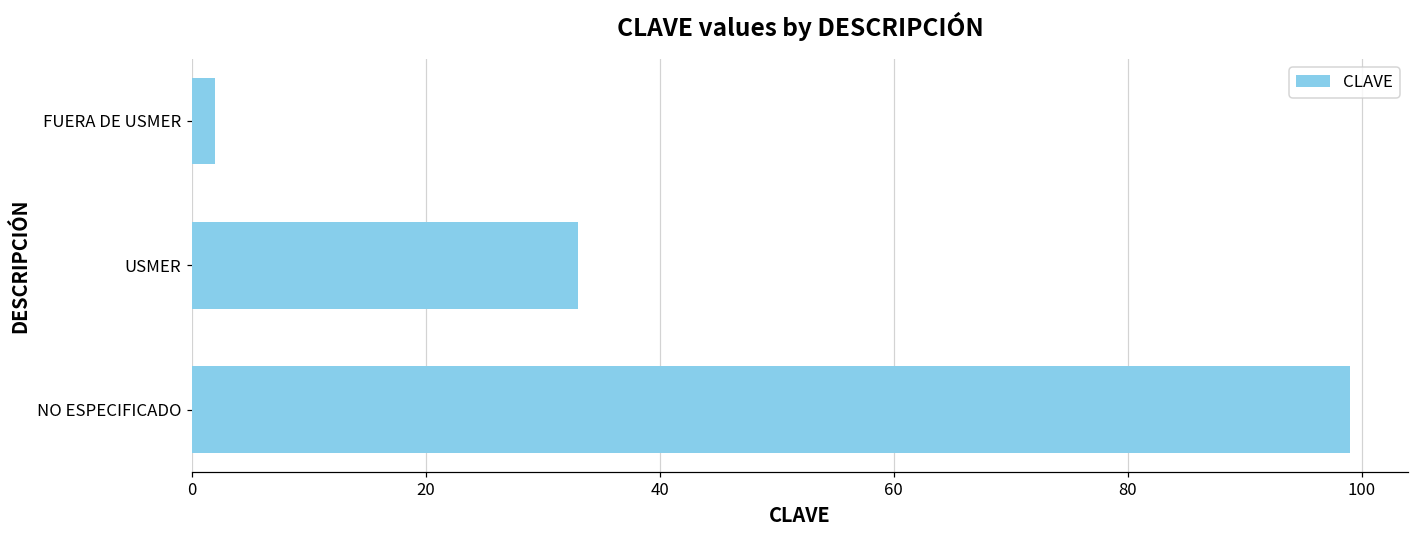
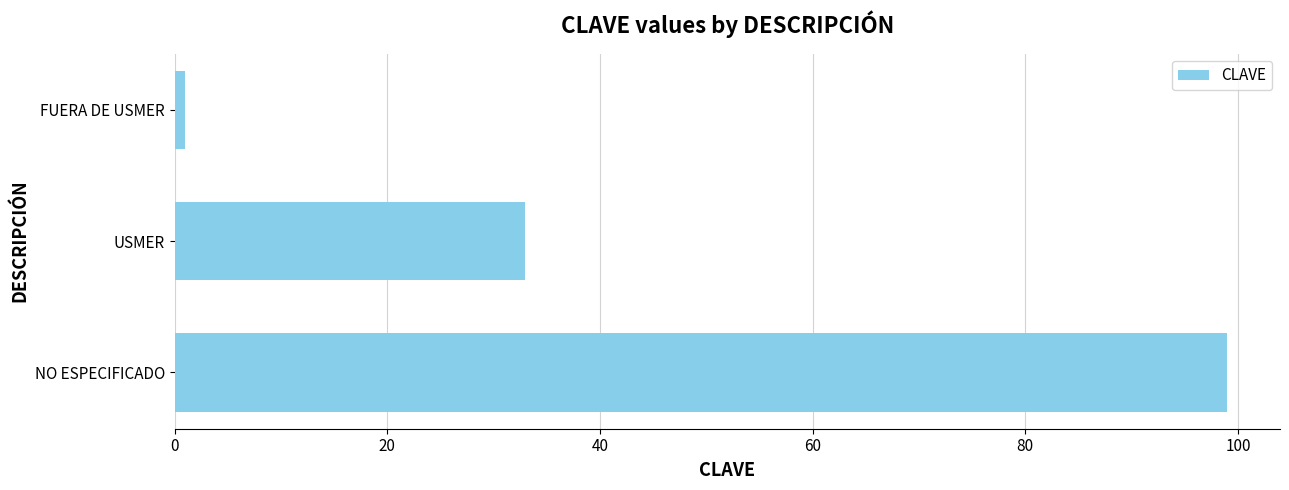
FUERA DE USMER: 2 -> 1
